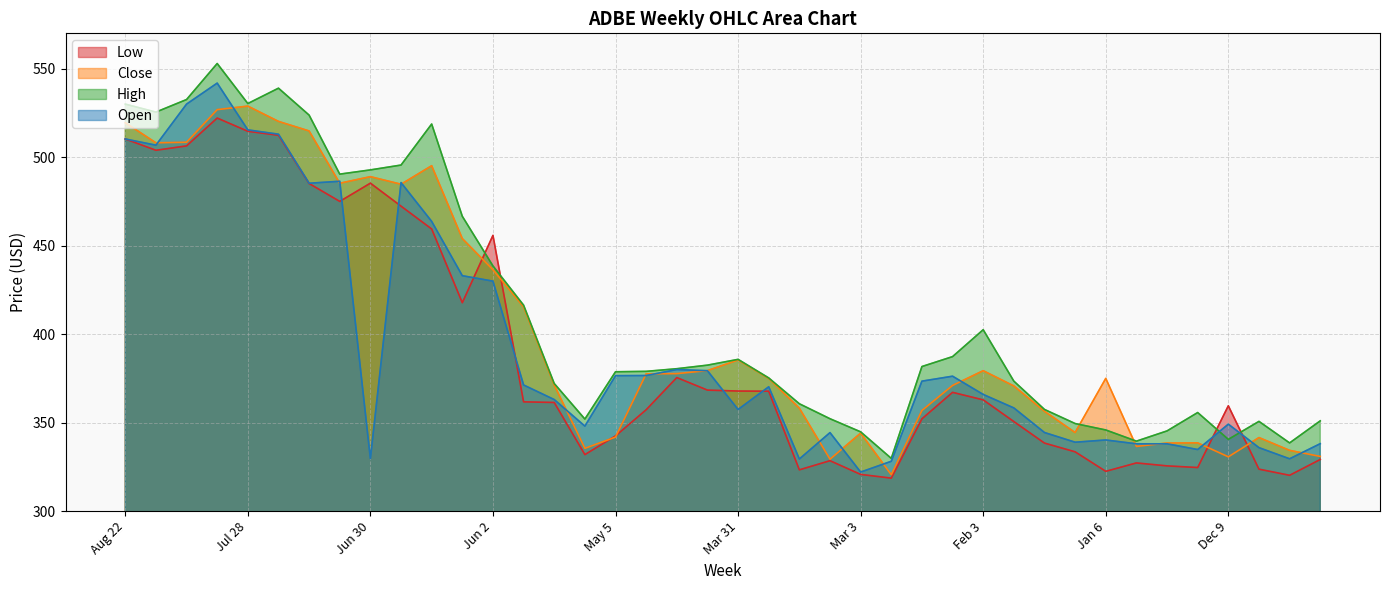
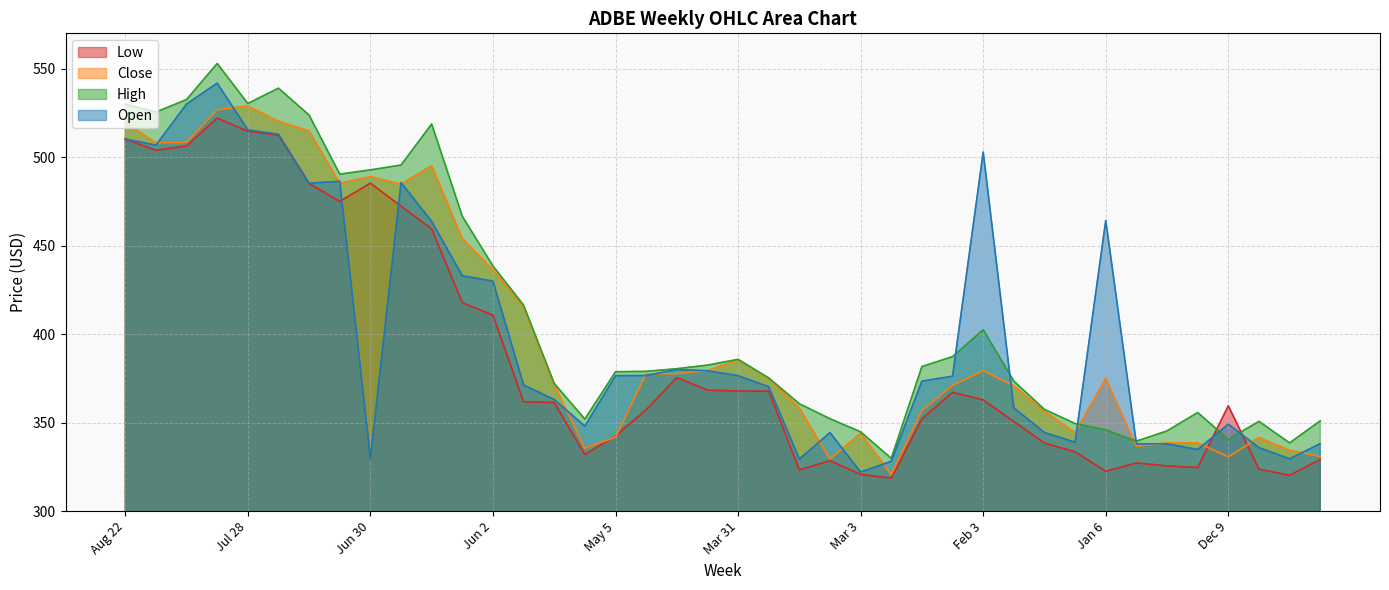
Low, Jun 2: 456 -> 411
Open, Mar 31: 357 -> 377
Open, Feb 3: 366 -> 503
Open, Jan 6: 340 -> 464
